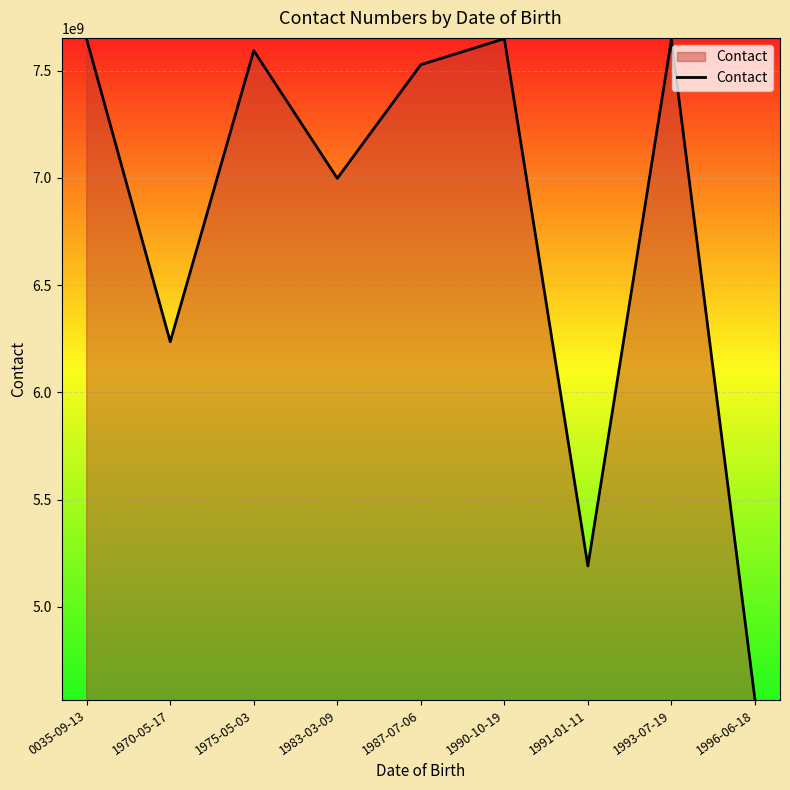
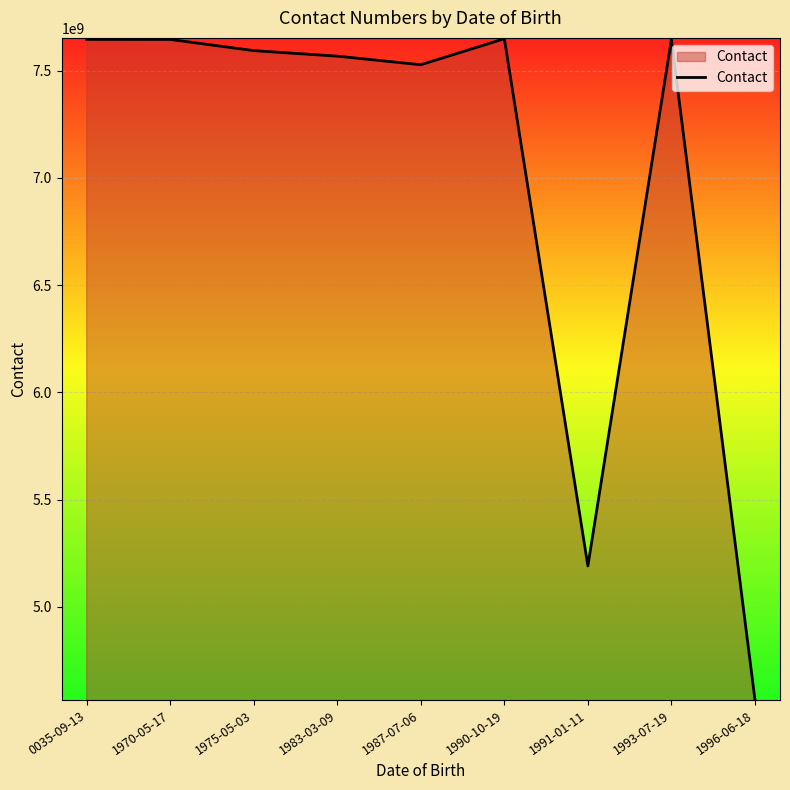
1970-05-17: 6240000000 -> 7650000000
1983-03-09: 7000000000 -> 7570000000
